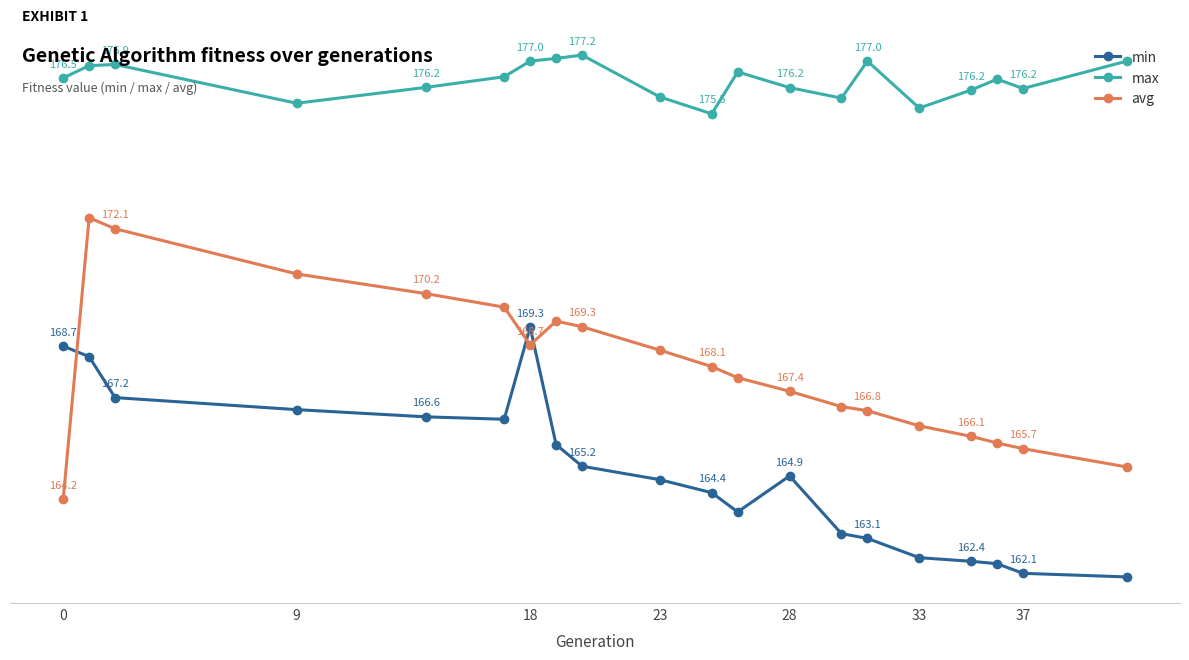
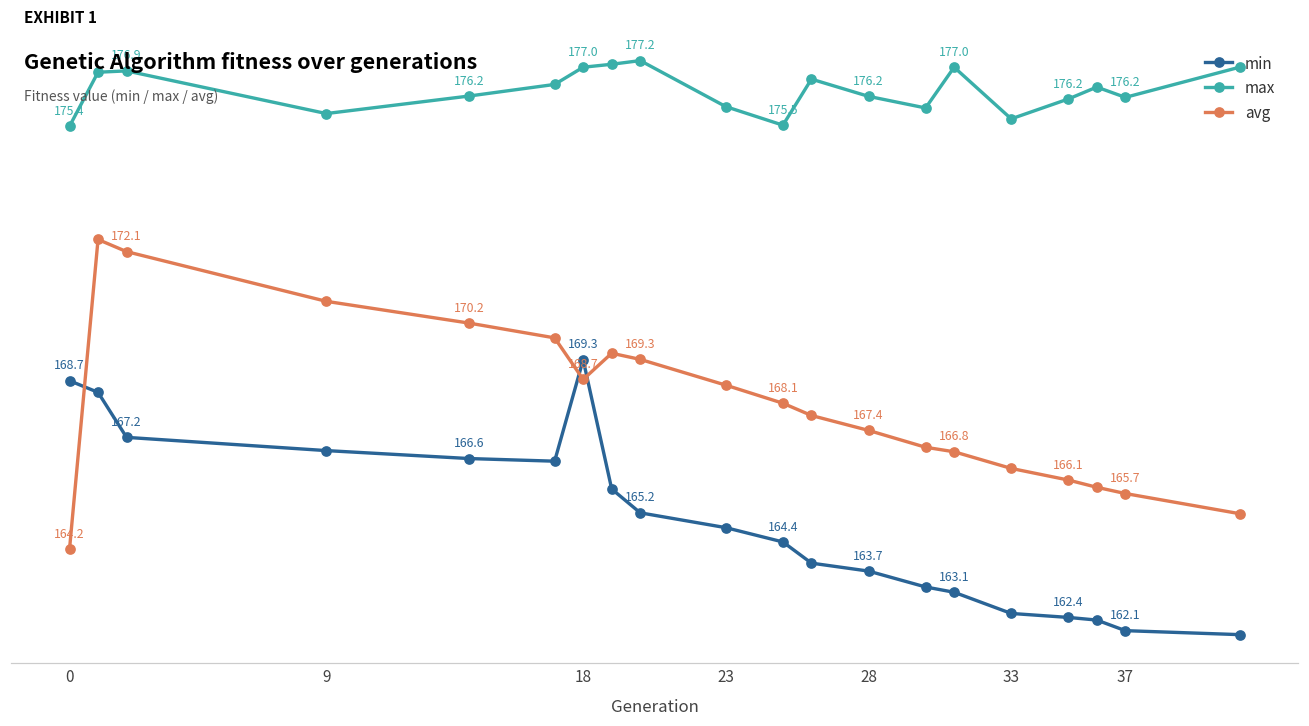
max, 0: 176.5 -> 175.4
min, 28: 164.9 -> 163.7
